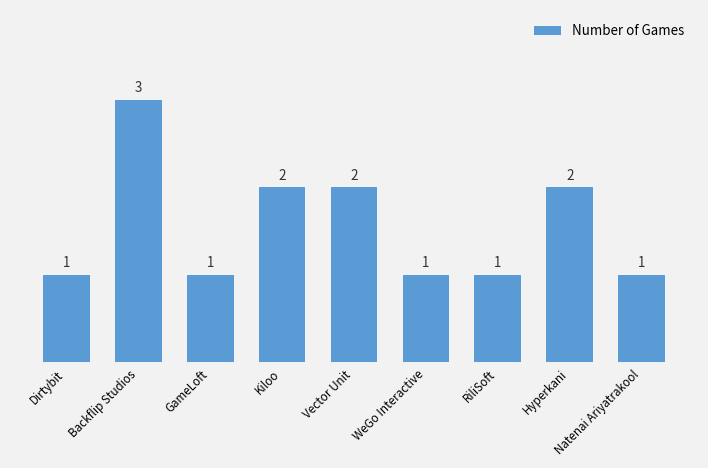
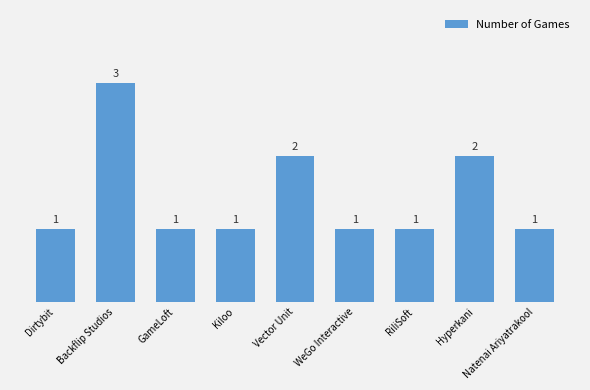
Kiloo: 2 -> 1
